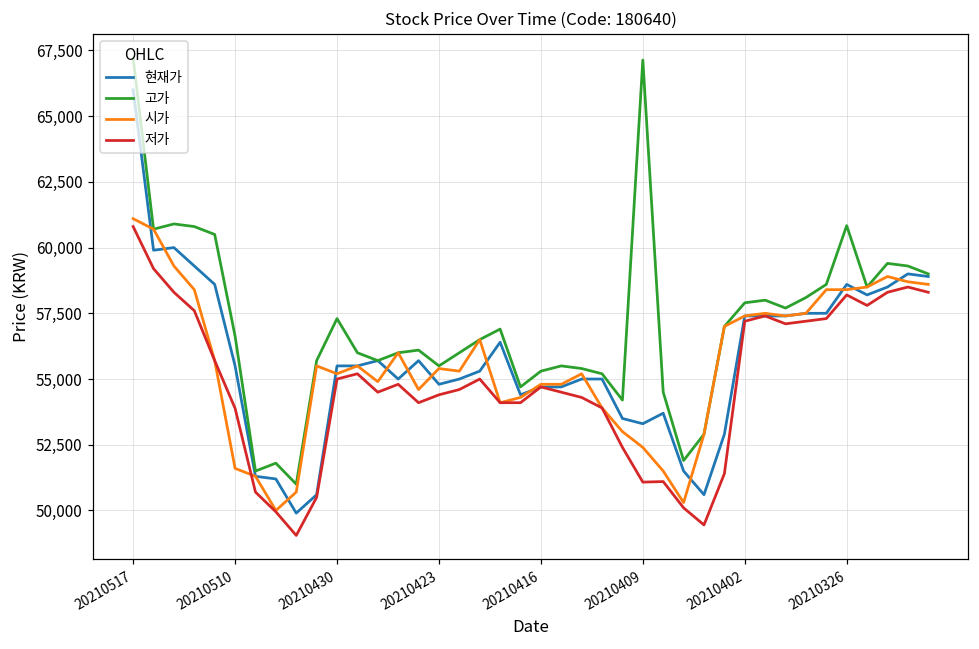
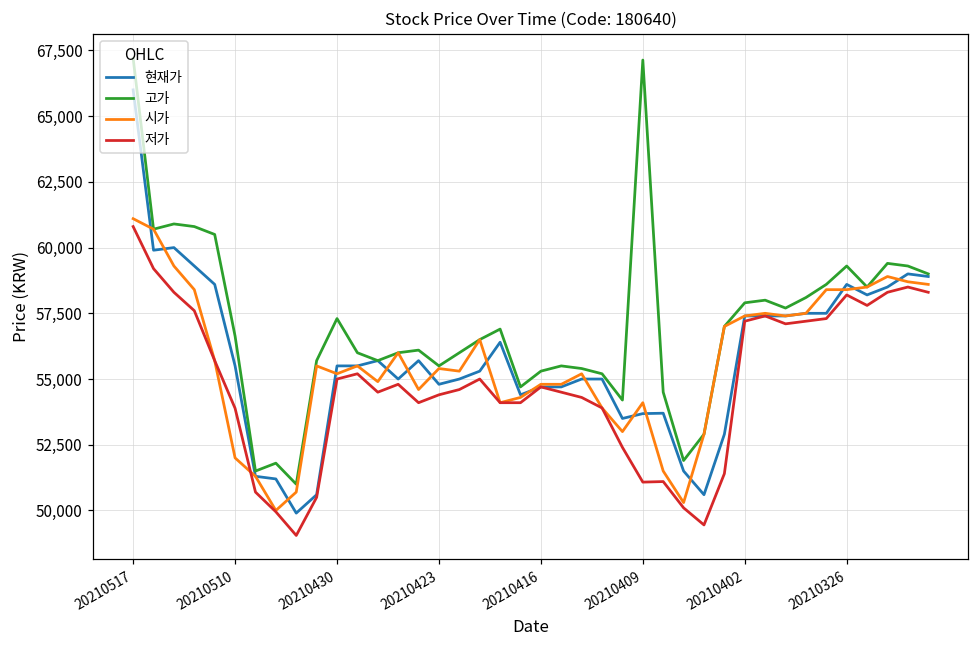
시가, 20210510: 51,600 -> 52,000
현재가, 20210409: 53,300 -> 53,700
시가, 20210409: 52,400 -> 54,100
고가, 20210326: 60,800 -> 59,300
